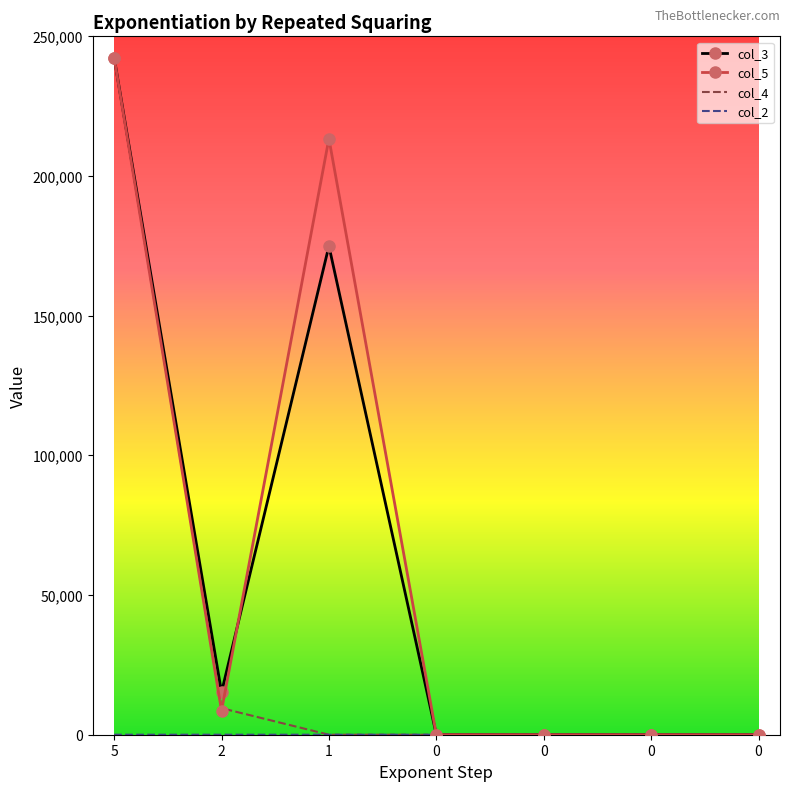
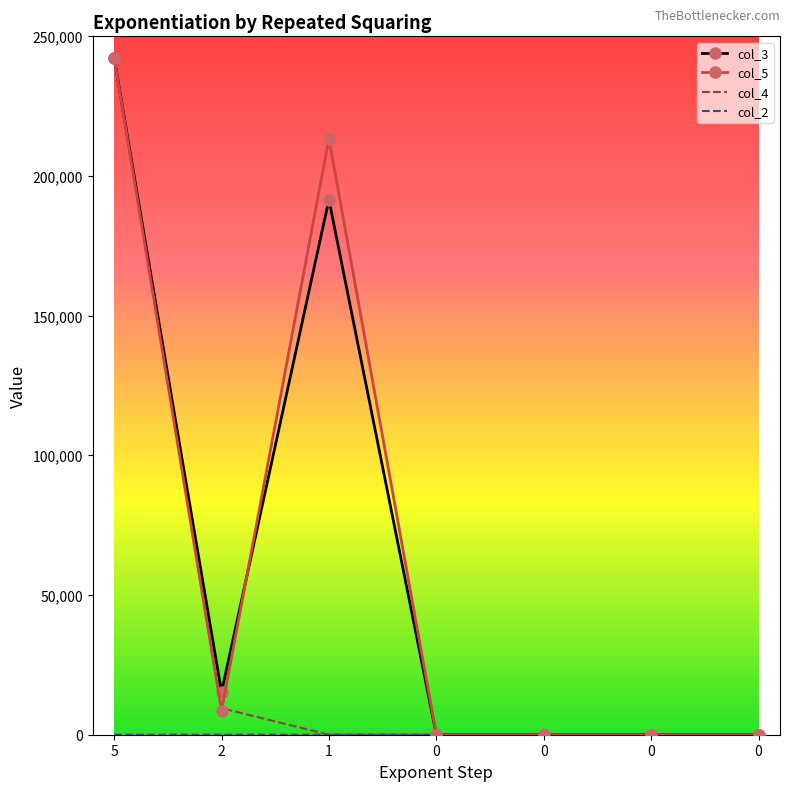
col_3, 1: 175,000 -> 192,000
